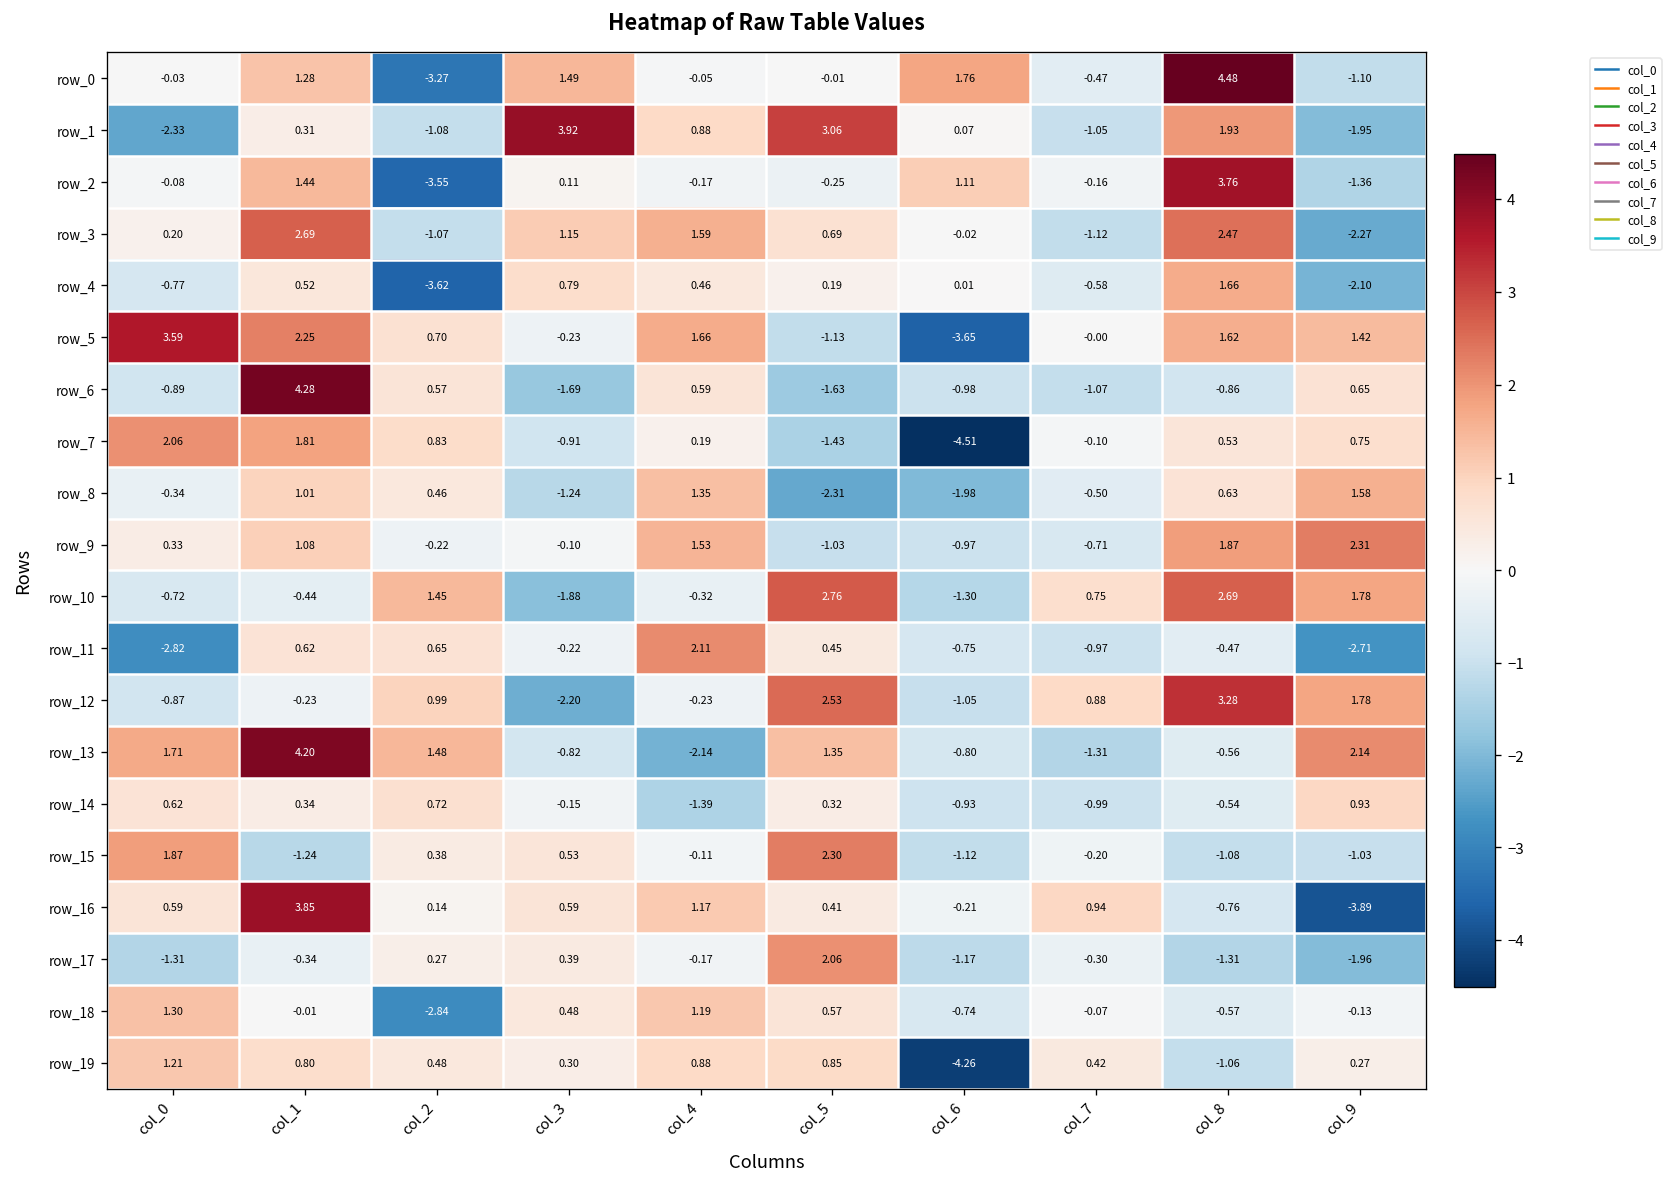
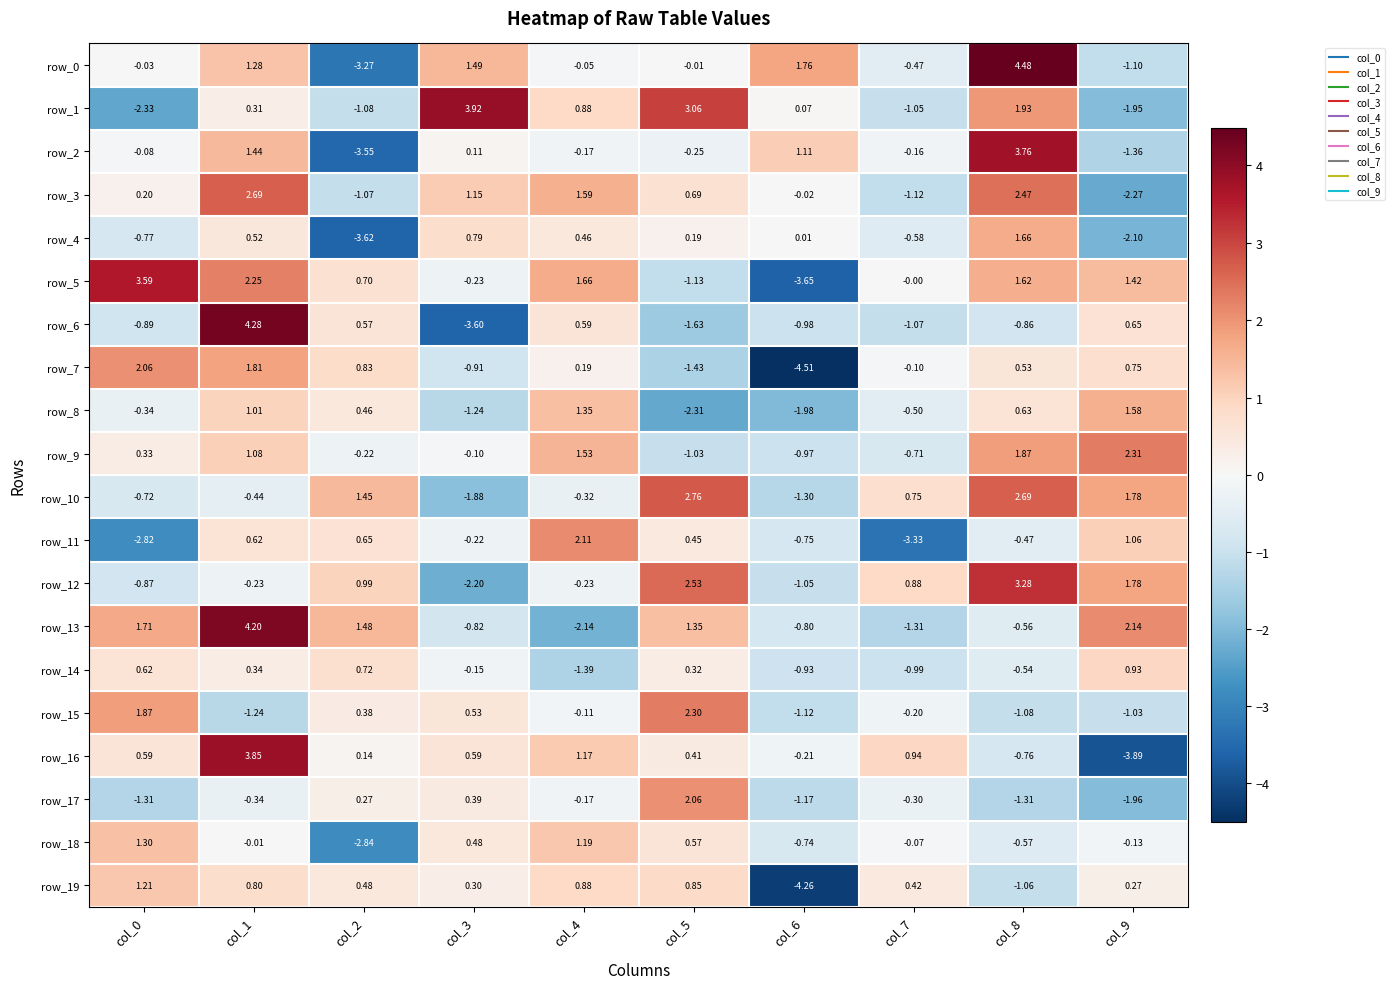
row_6, col_3: -1.69 -> -3.60
row_11, col_7: -0.97 -> -3.33
row_11, col_9: -2.71 -> 1.06
